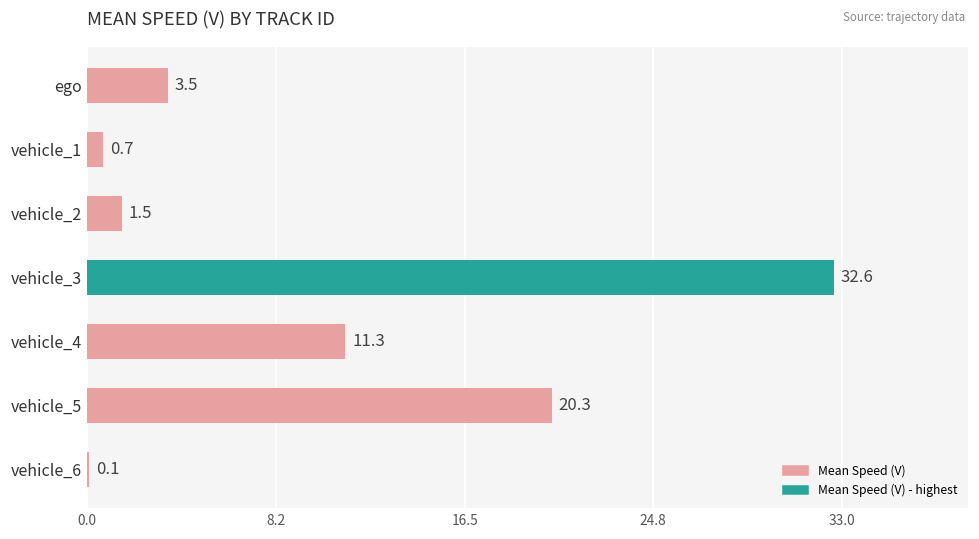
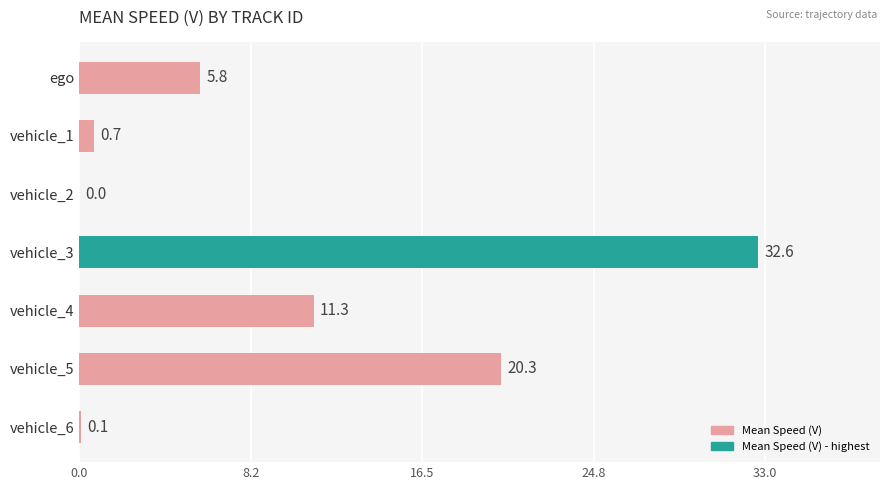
ego: 3.5 -> 5.8
vehicle_2: 1.5 -> 0.0
